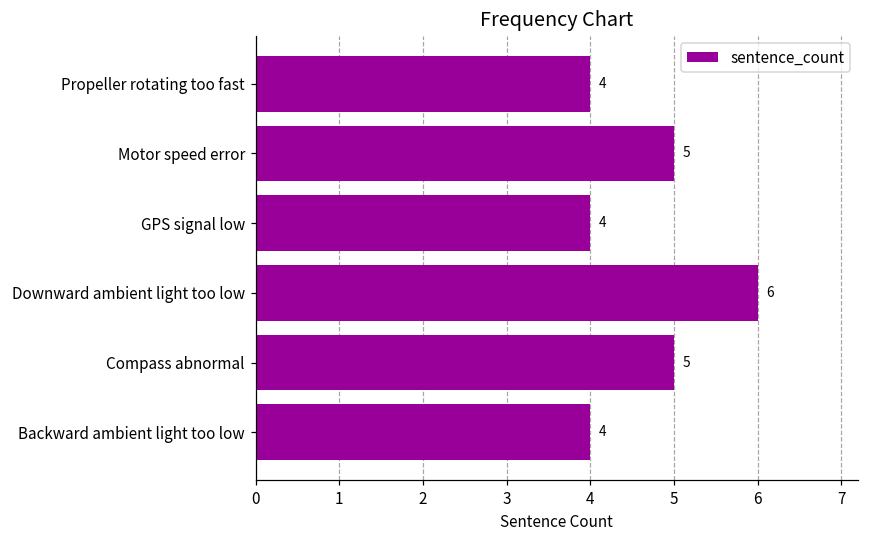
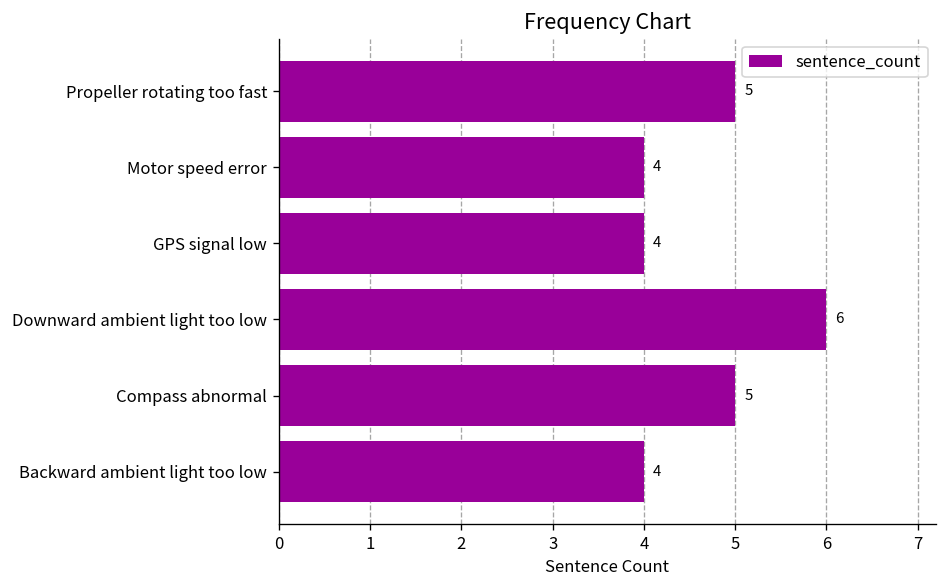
Propeller rotating too fast: 4 -> 5
Motor speed error: 5 -> 4
